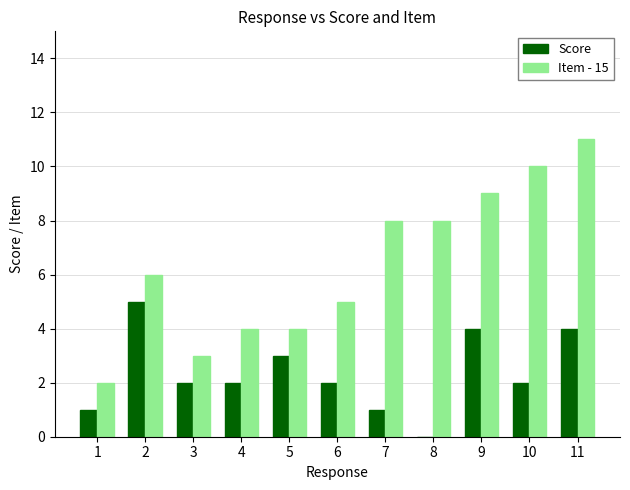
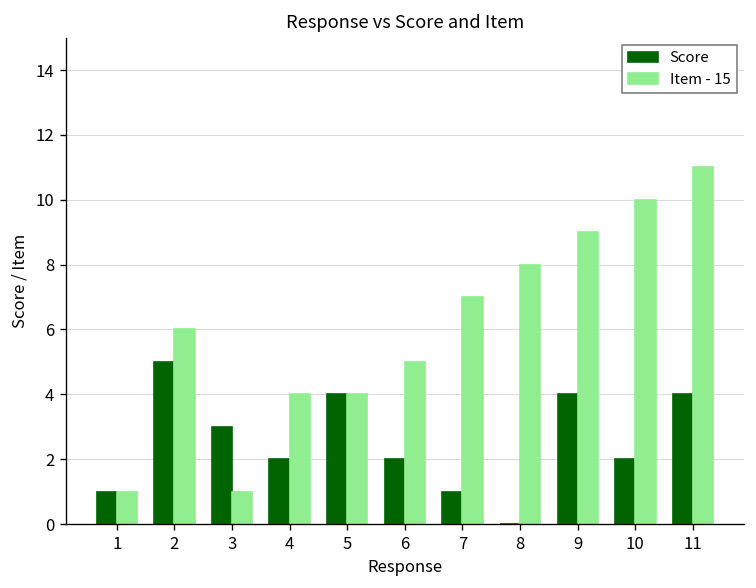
Item - 15, 1: 2 -> 1
Score, 3: 2 -> 3
Item - 15, 3: 3 -> 1
Score, 5: 3 -> 4
Item - 15, 7: 8 -> 7
